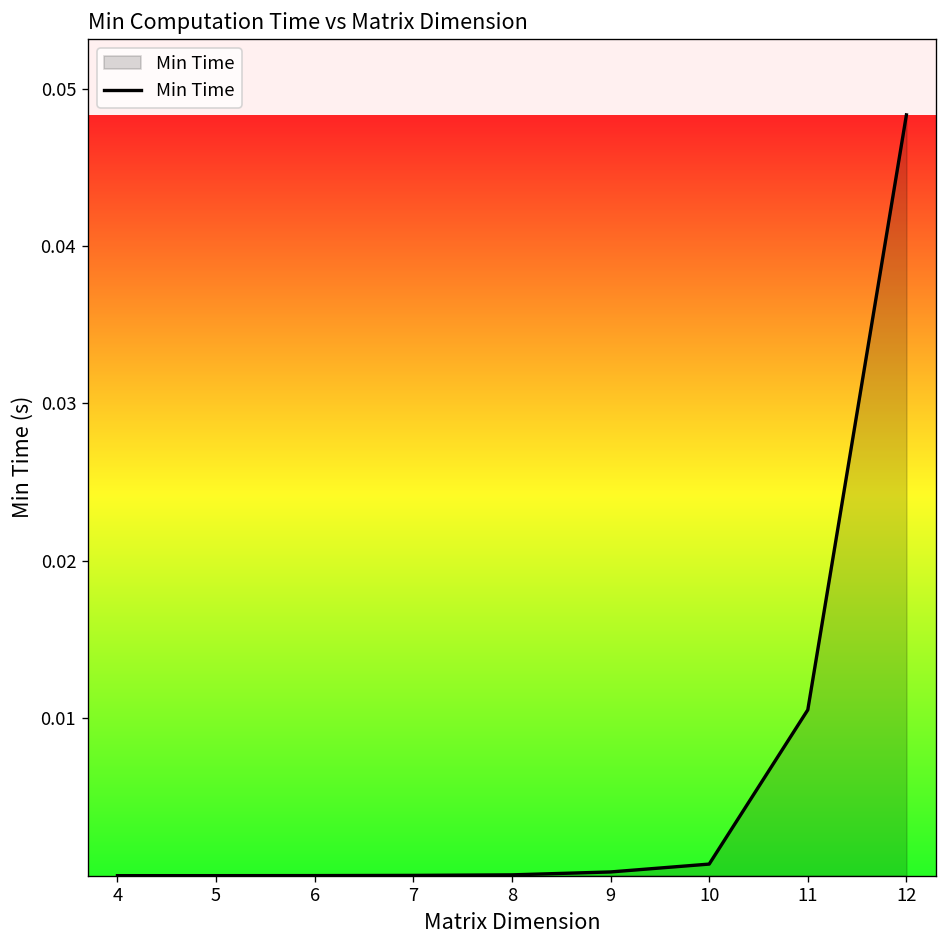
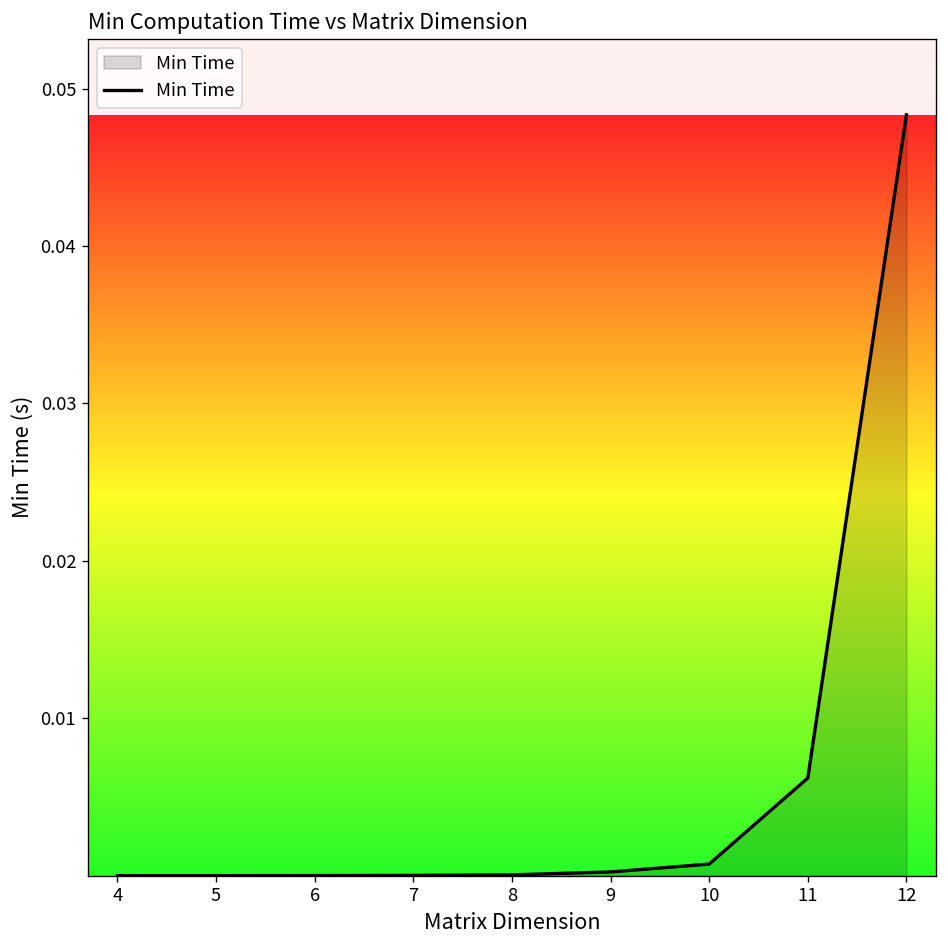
11: 0.0105 -> 0.0062
